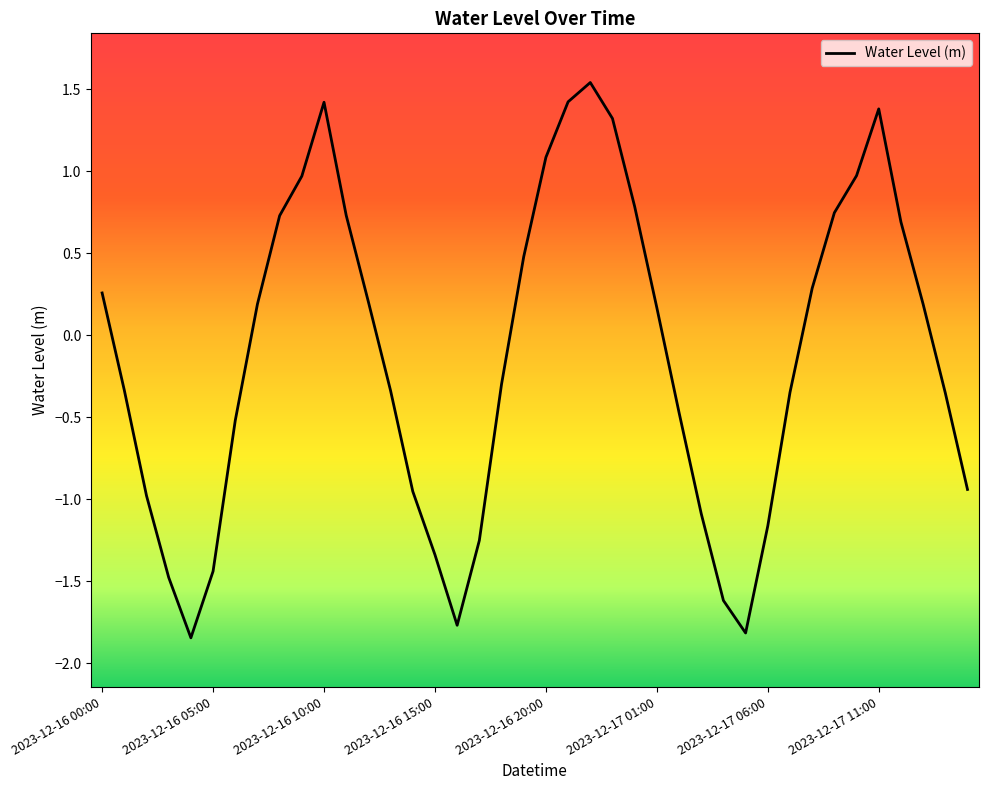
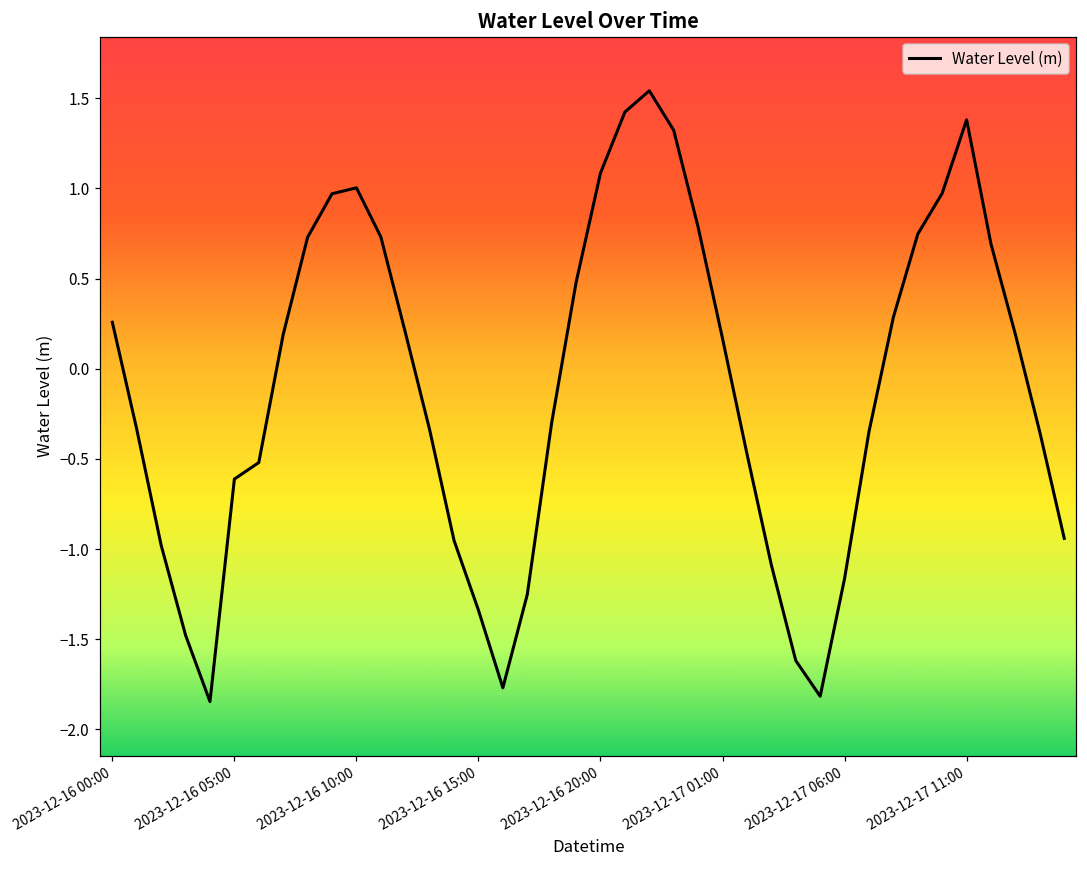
2023-12-16 05:00: -1.44 -> -0.61
2023-12-16 10:00: 1.42 -> 1.00
